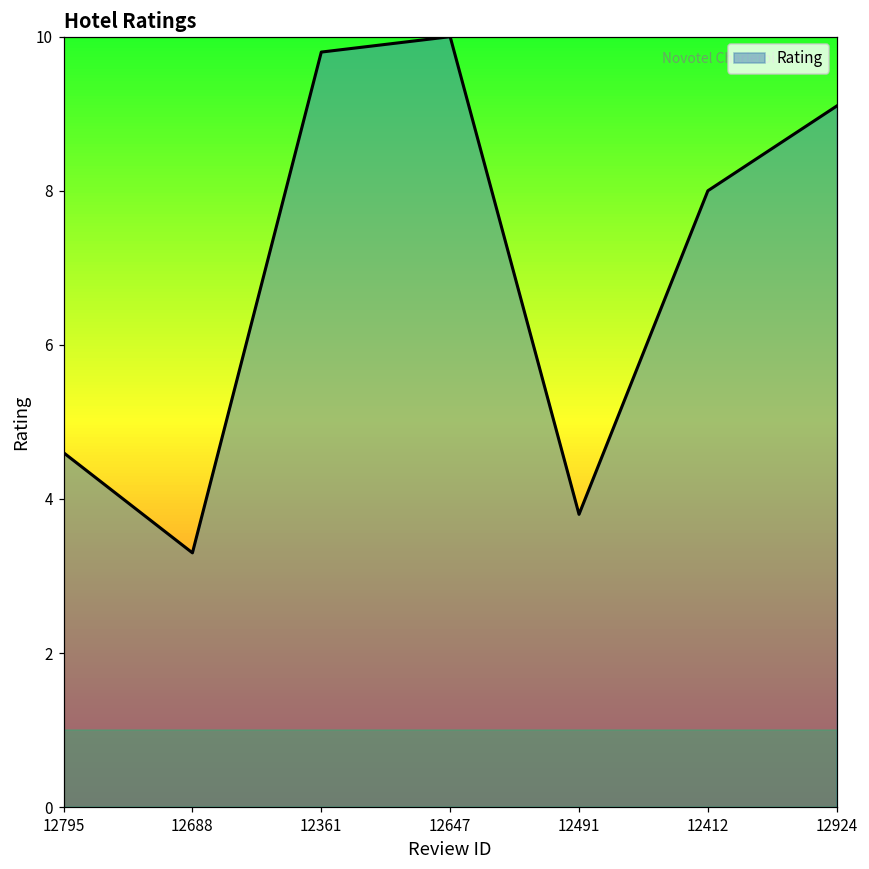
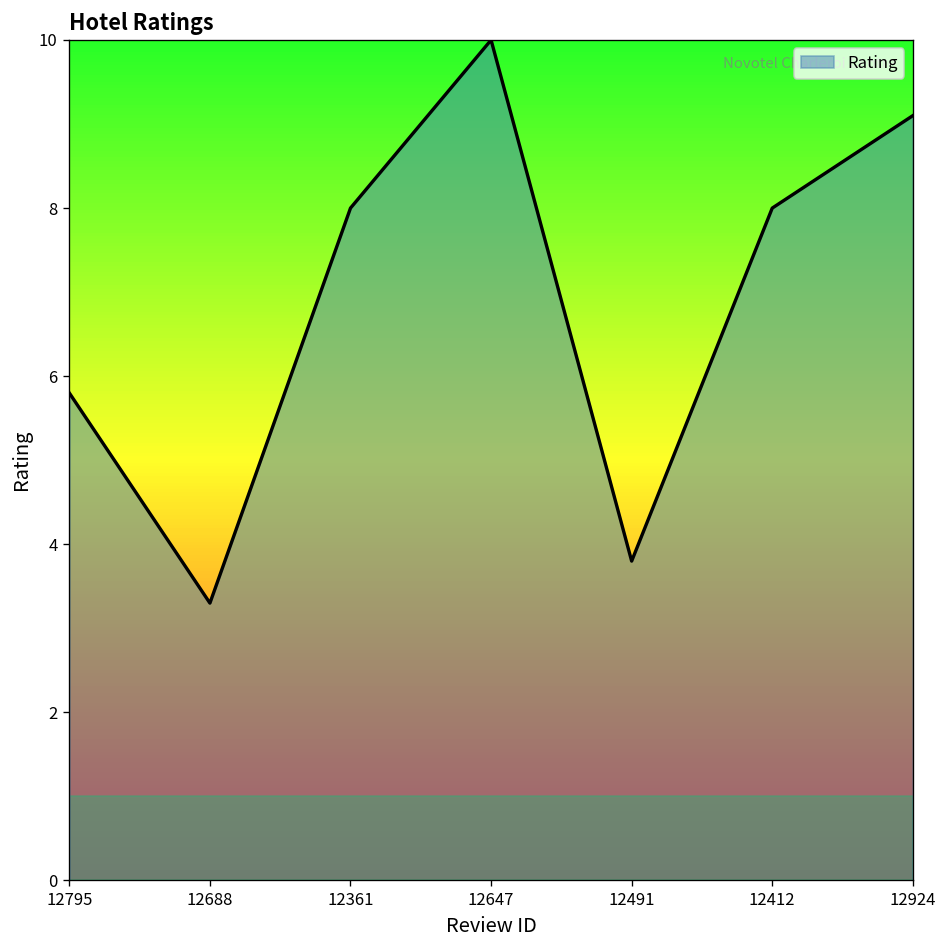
12795: 4.6 -> 5.8
12361: 9.8 -> 8.0
